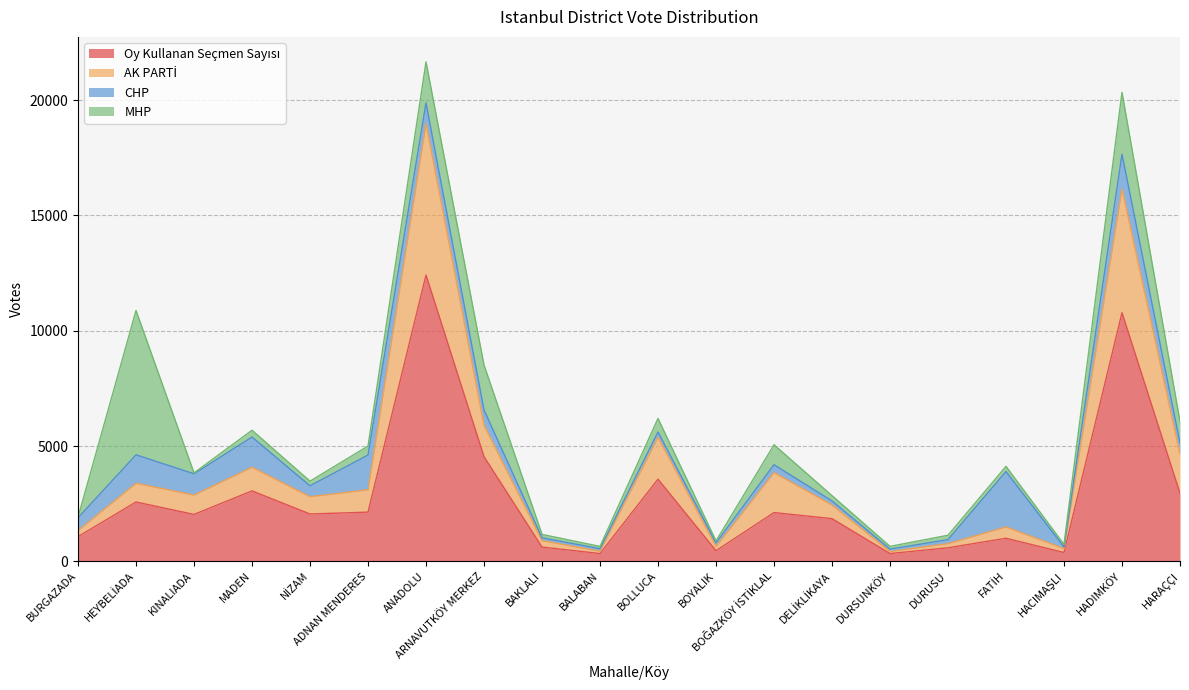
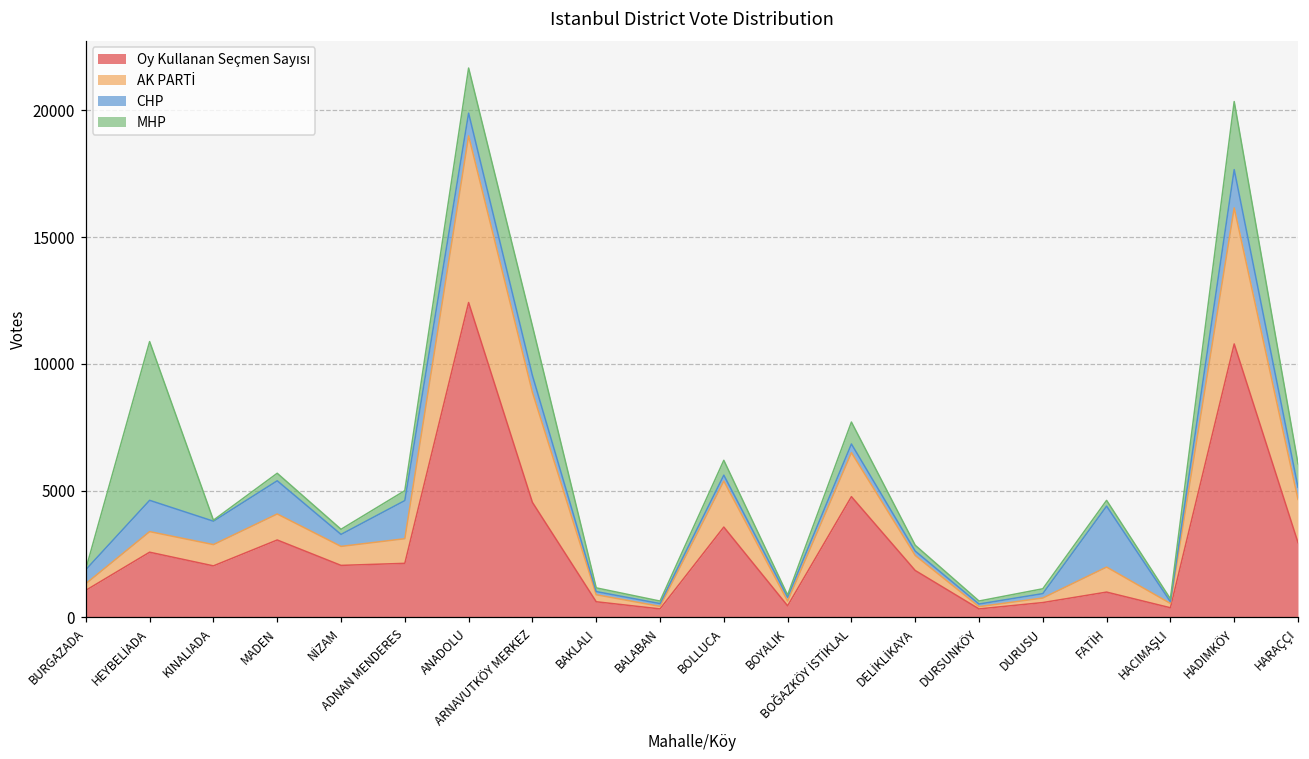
AK PARTİ, ARNAVUTKÖY MERKEZ: 1400 -> 4300
Oy Kullanan Seçmen Sayısı, BOĞAZKÖY İSTİKLAL: 2100 -> 4800
AK PARTİ, FATİH: 500 -> 1000
